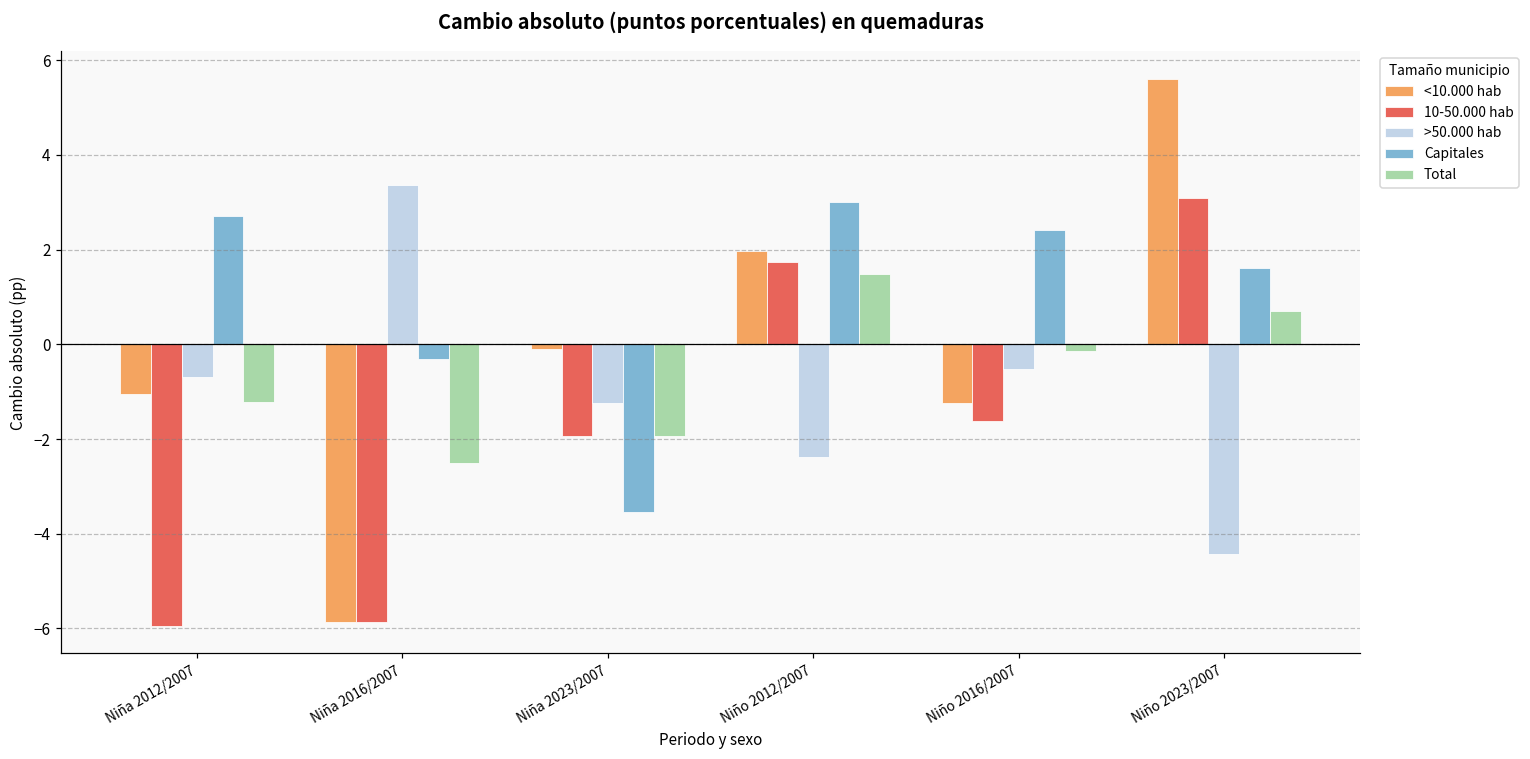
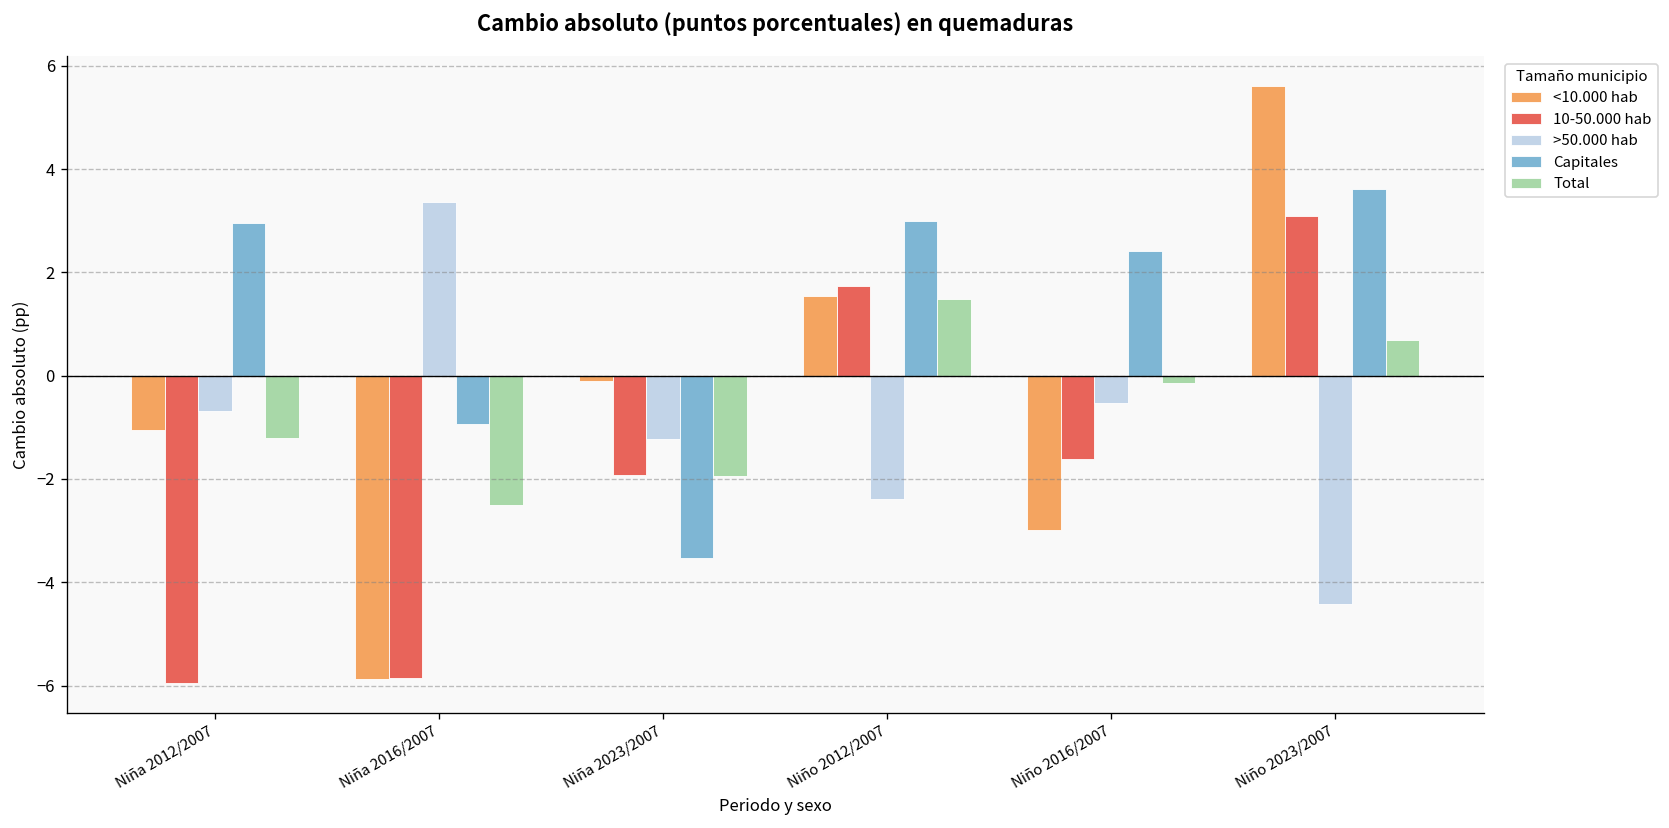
Capitales, Niña 2012/2007: 2.7 -> 3.0
Capitales, Niña 2016/2007: -0.3 -> -0.9
<10.000 hab, Niño 2012/2007: 2.0 -> 1.5
<10.000 hab, Niño 2016/2007: -1.2 -> -3.0
Capitales, Niño 2023/2007: 1.6 -> 3.6
